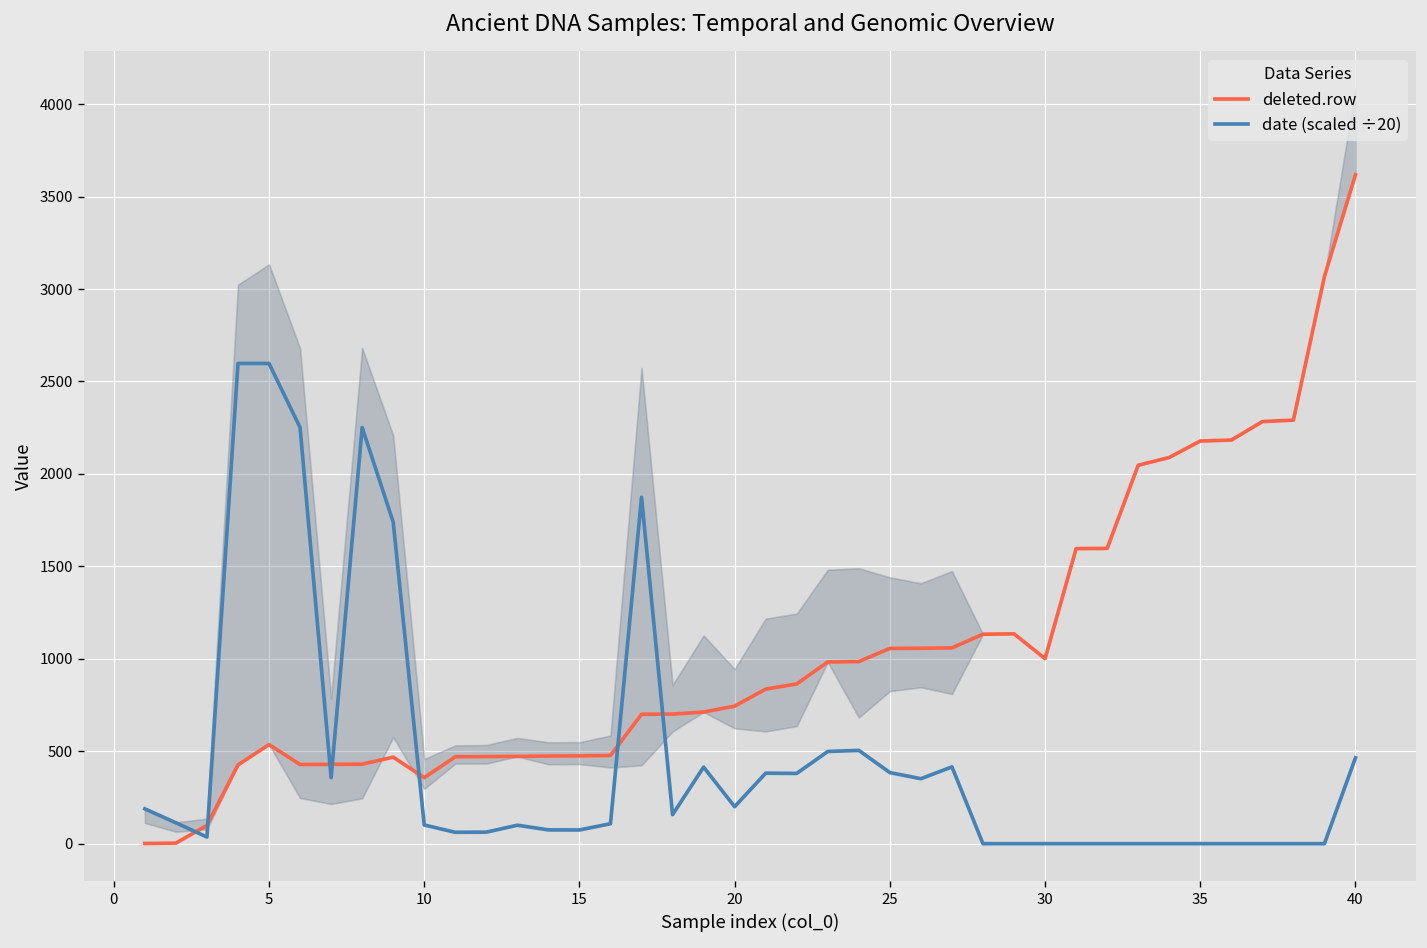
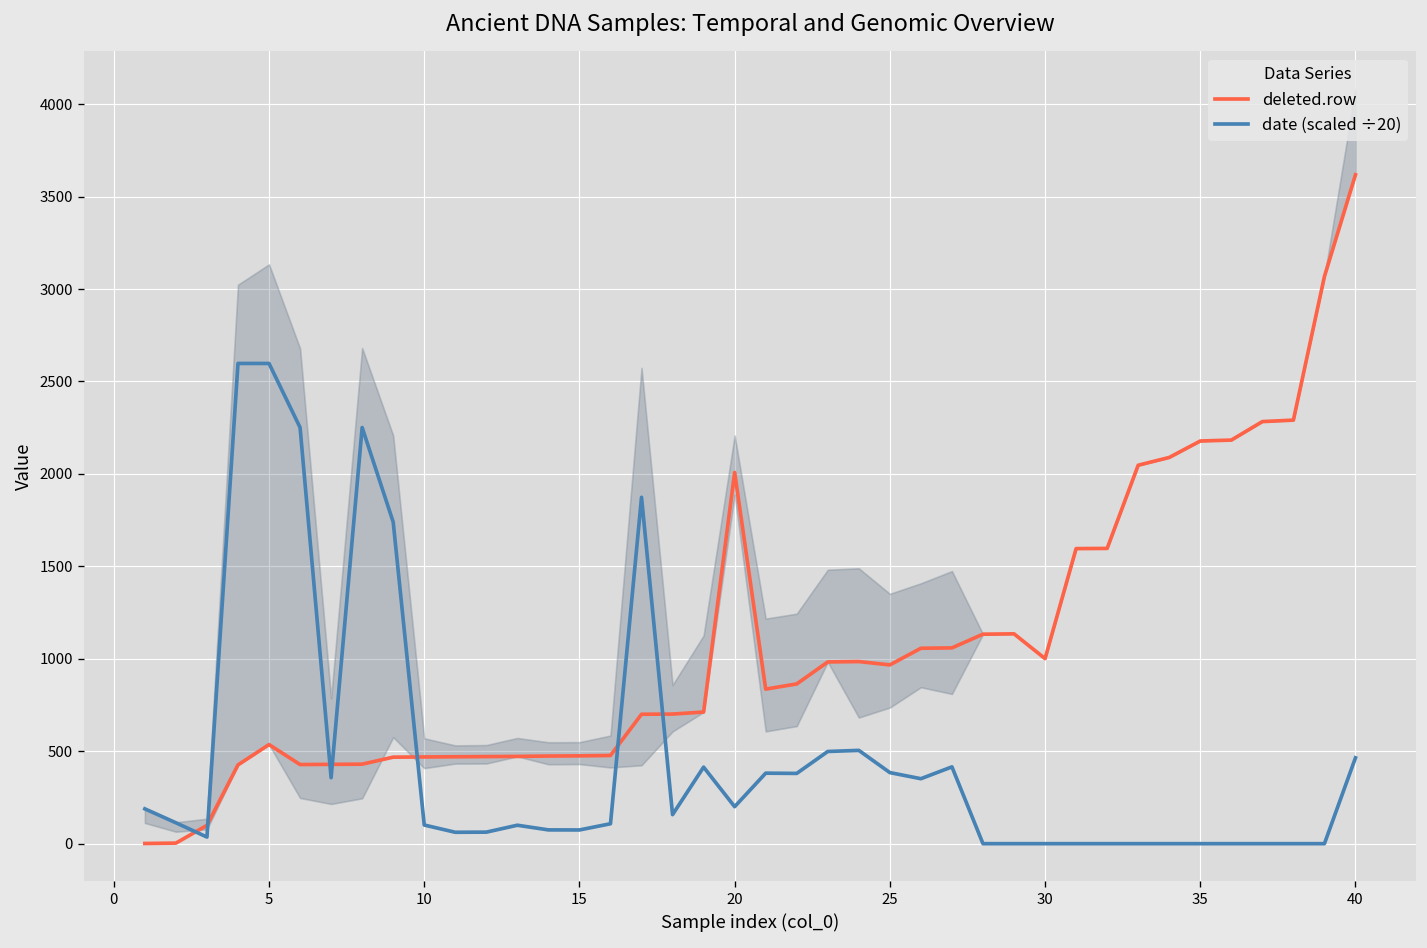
deleted.row, 10: 360 -> 470
deleted.row, 20: 740 -> 2010
deleted.row, 25: 1060 -> 970
